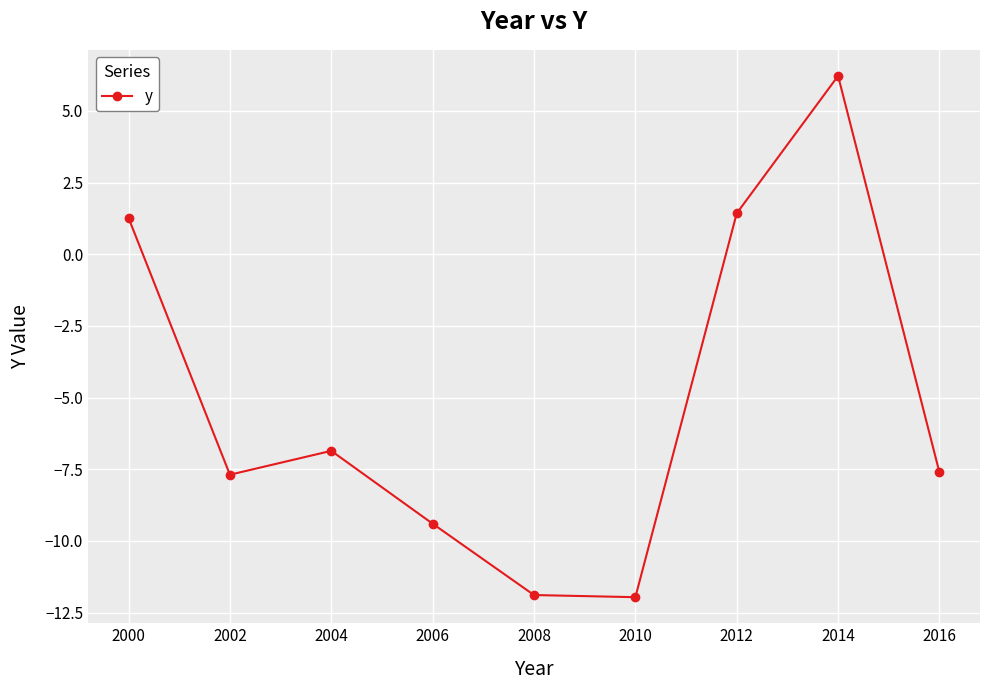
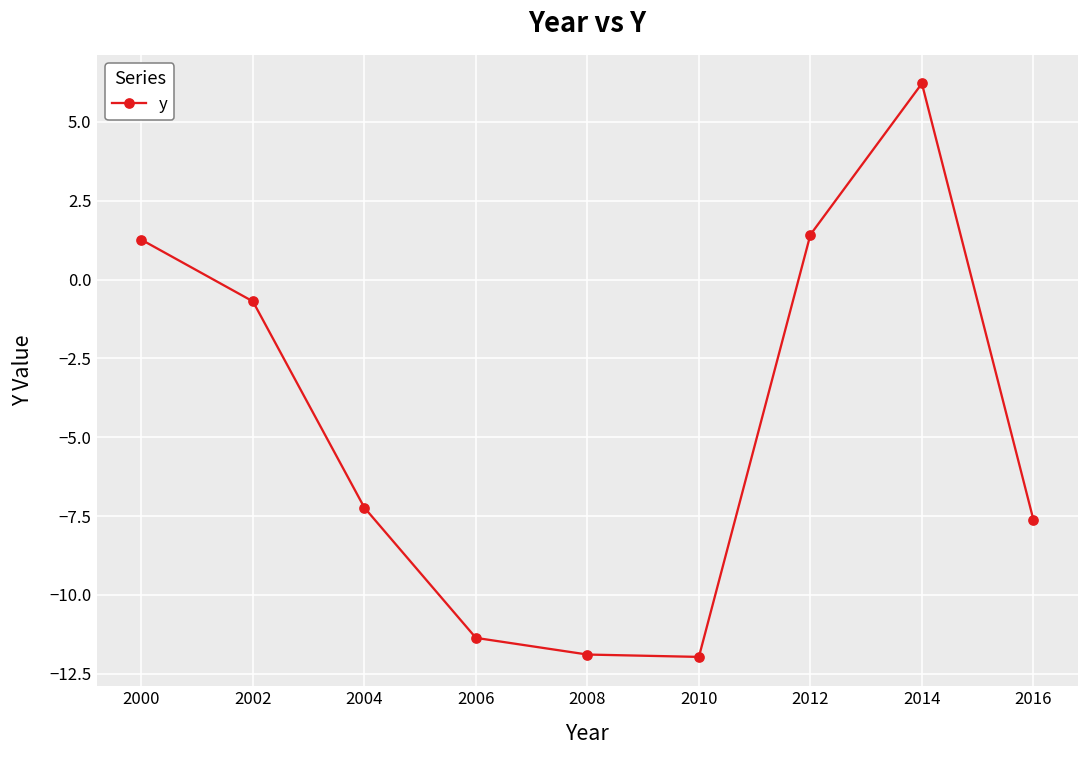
2002: -7.7 -> -0.7
2004: -6.9 -> -7.2
2006: -9.4 -> -11.4
